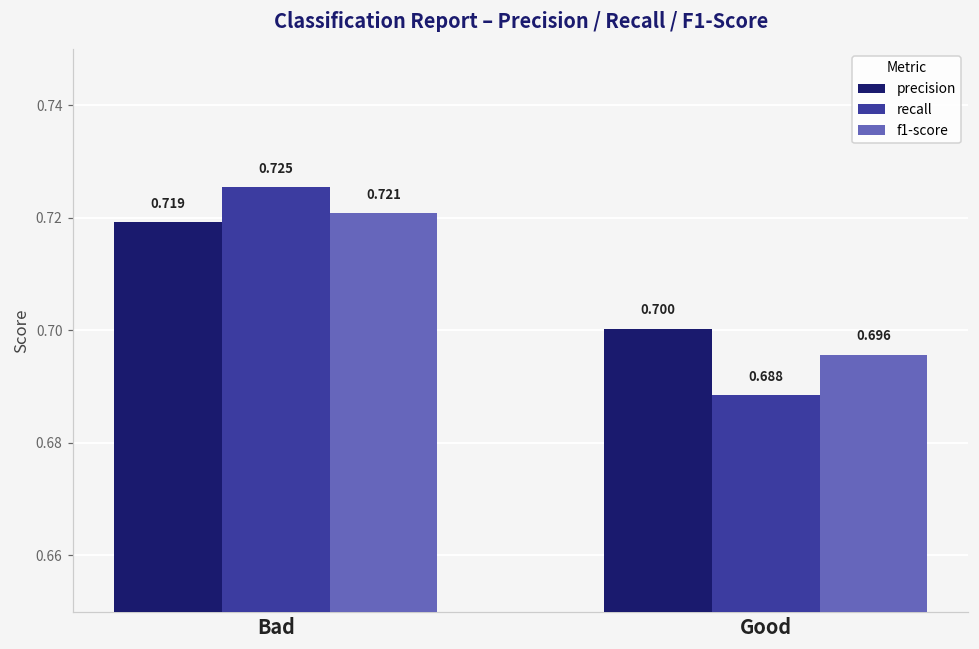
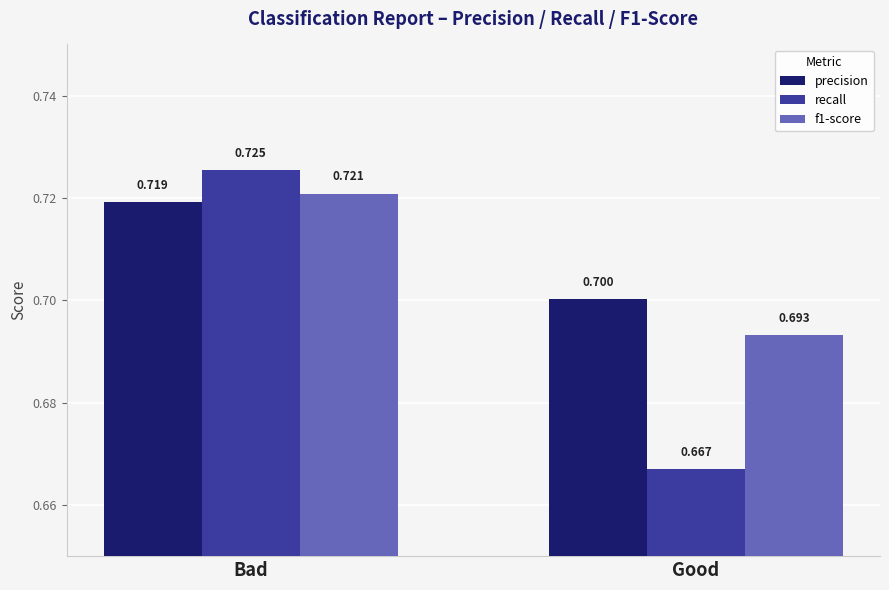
recall, Good: 0.688 -> 0.667
f1-score, Good: 0.696 -> 0.693
